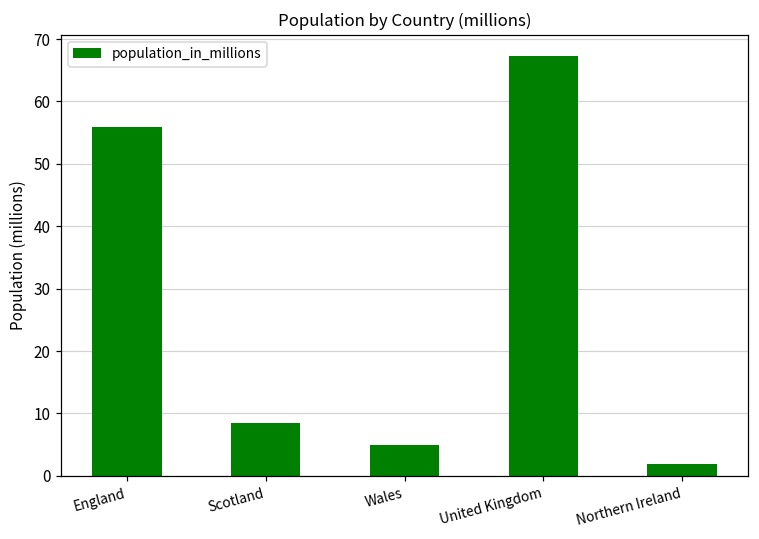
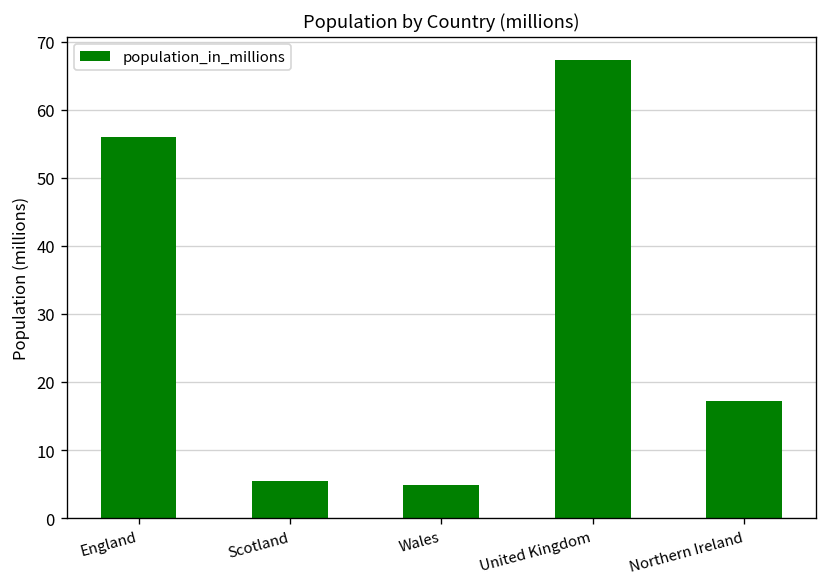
Scotland: 8 -> 5
Northern Ireland: 2 -> 17
